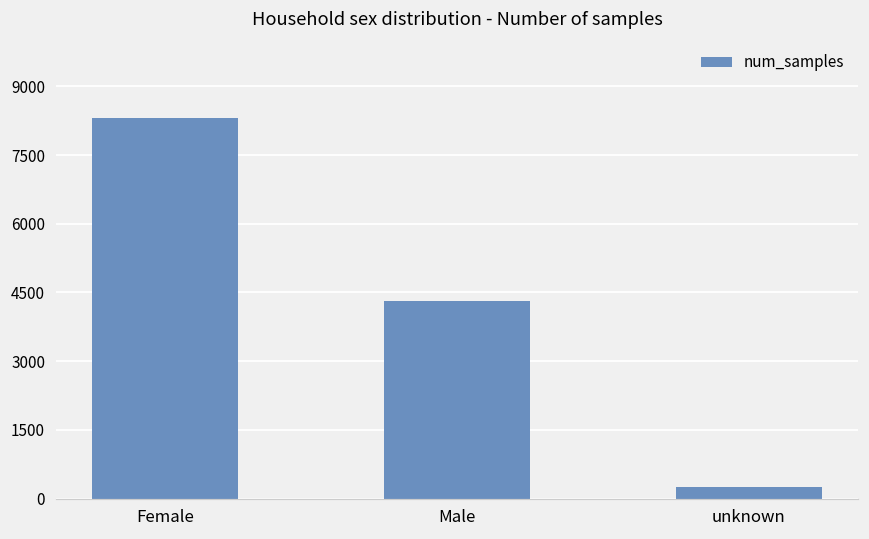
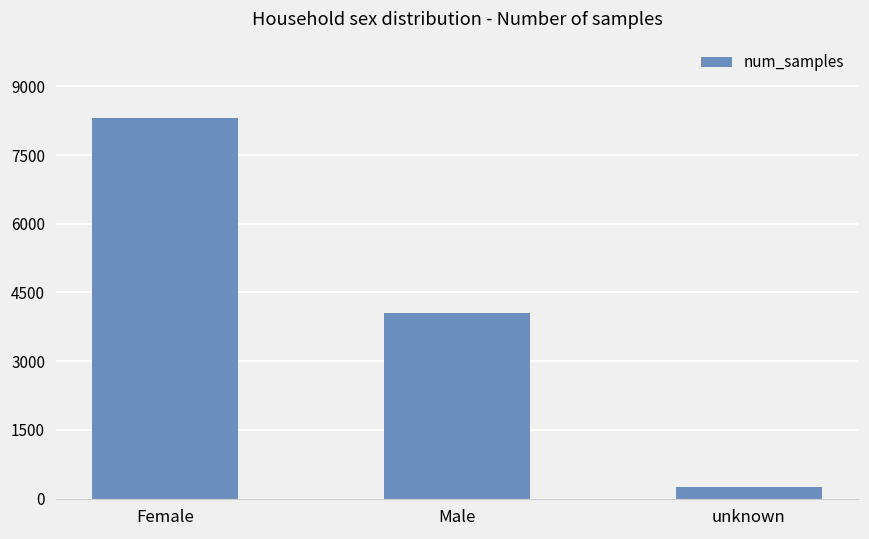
Male: 4300 -> 4000
